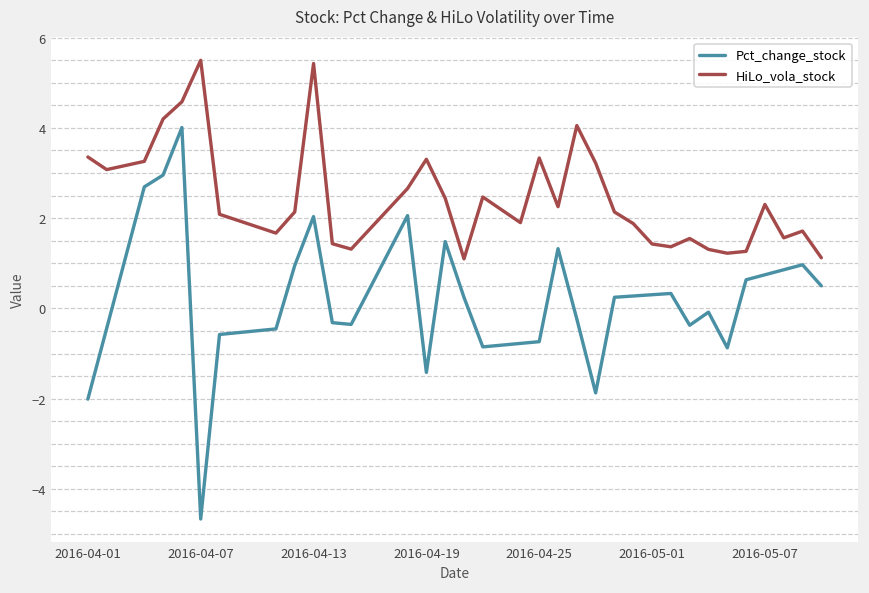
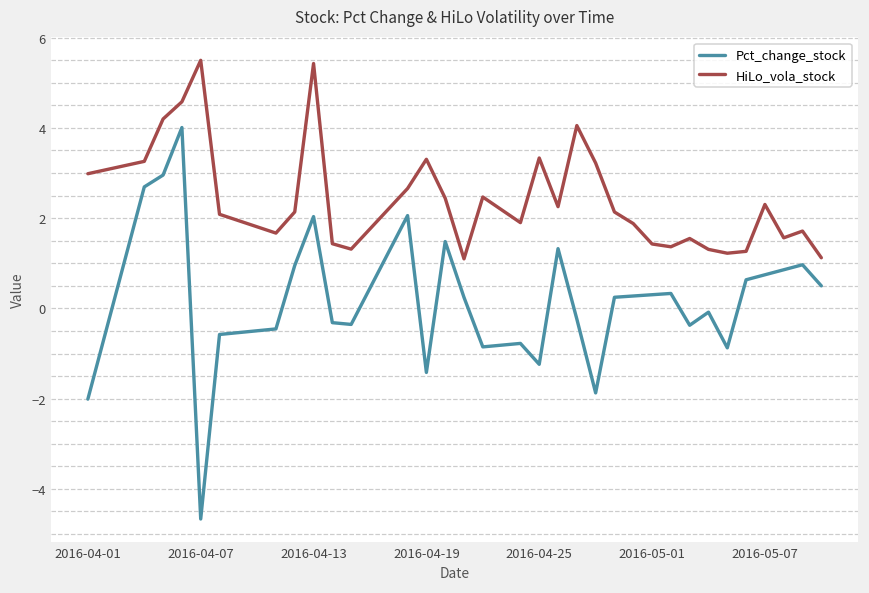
HiLo_vola_stock, 2016-04-01: 3.4 -> 3.0
Pct_change_stock, 2016-04-25: -0.7 -> -1.2
